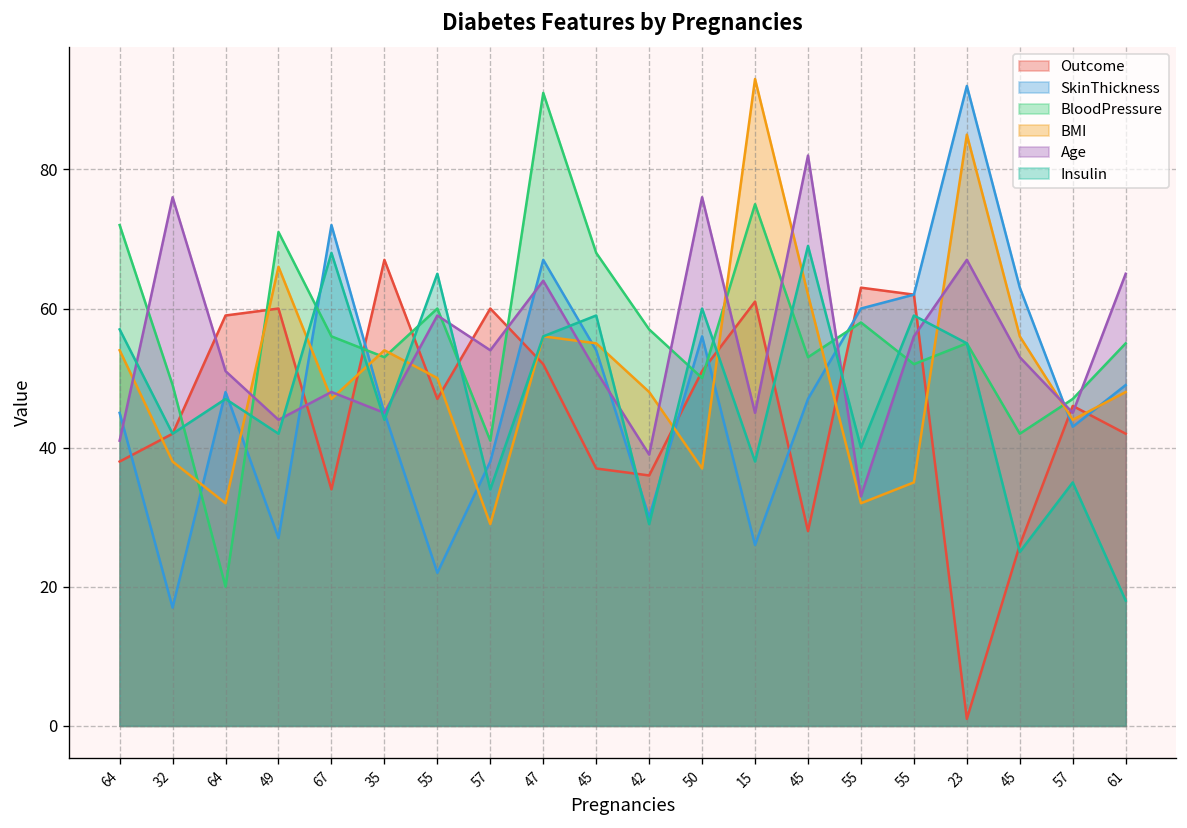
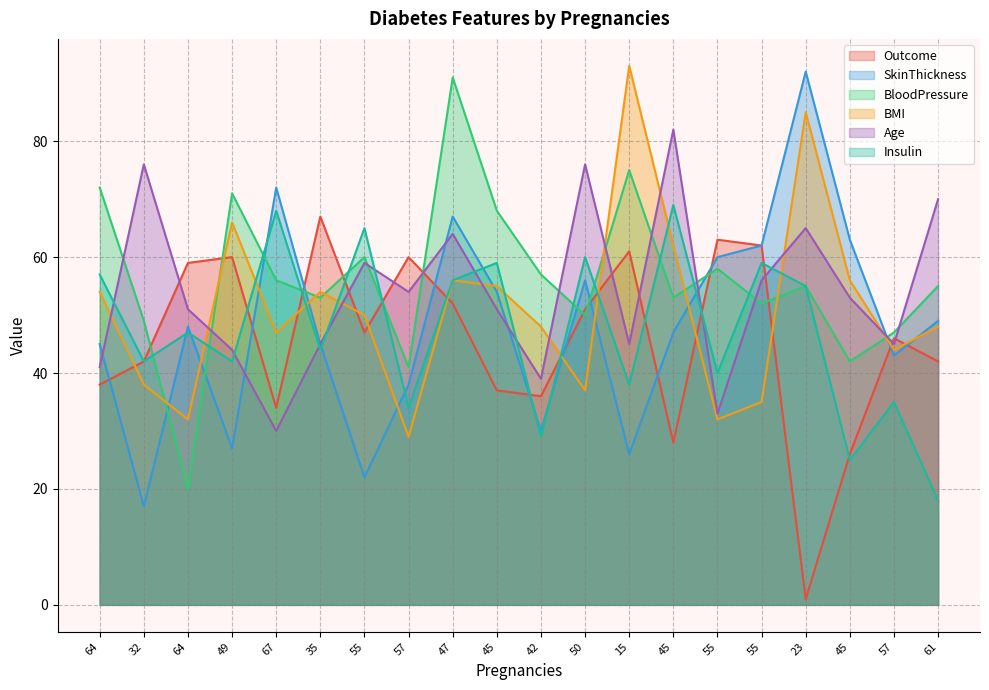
Age, 67: 48 -> 30
Age, 23: 67 -> 65
Age, 61: 65 -> 70
